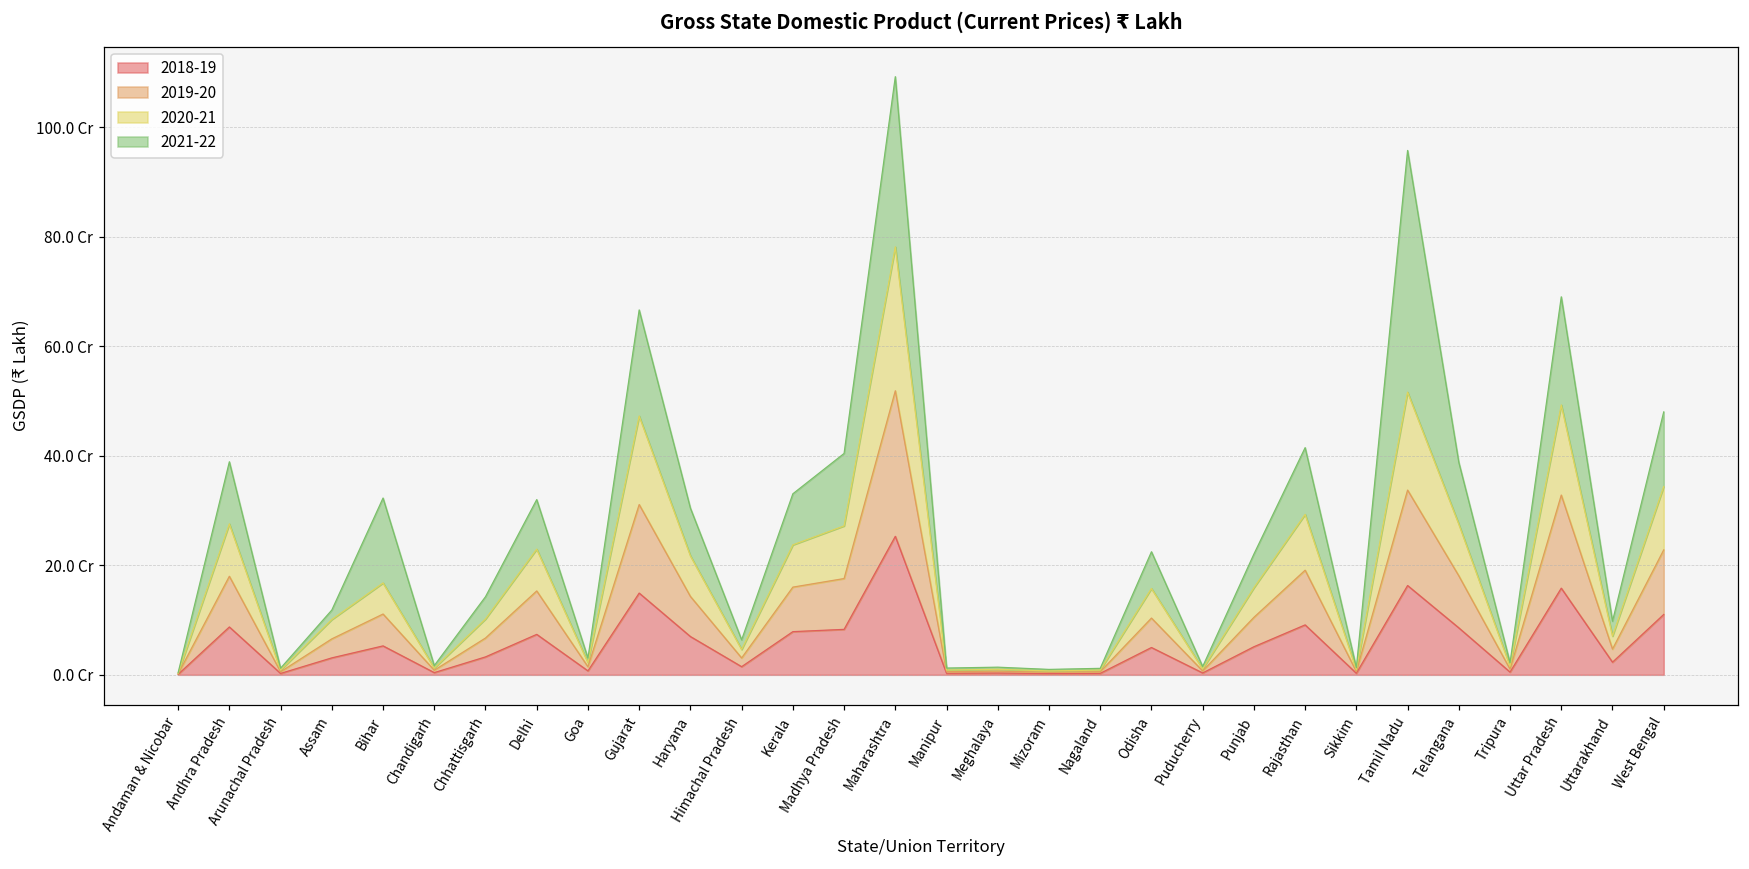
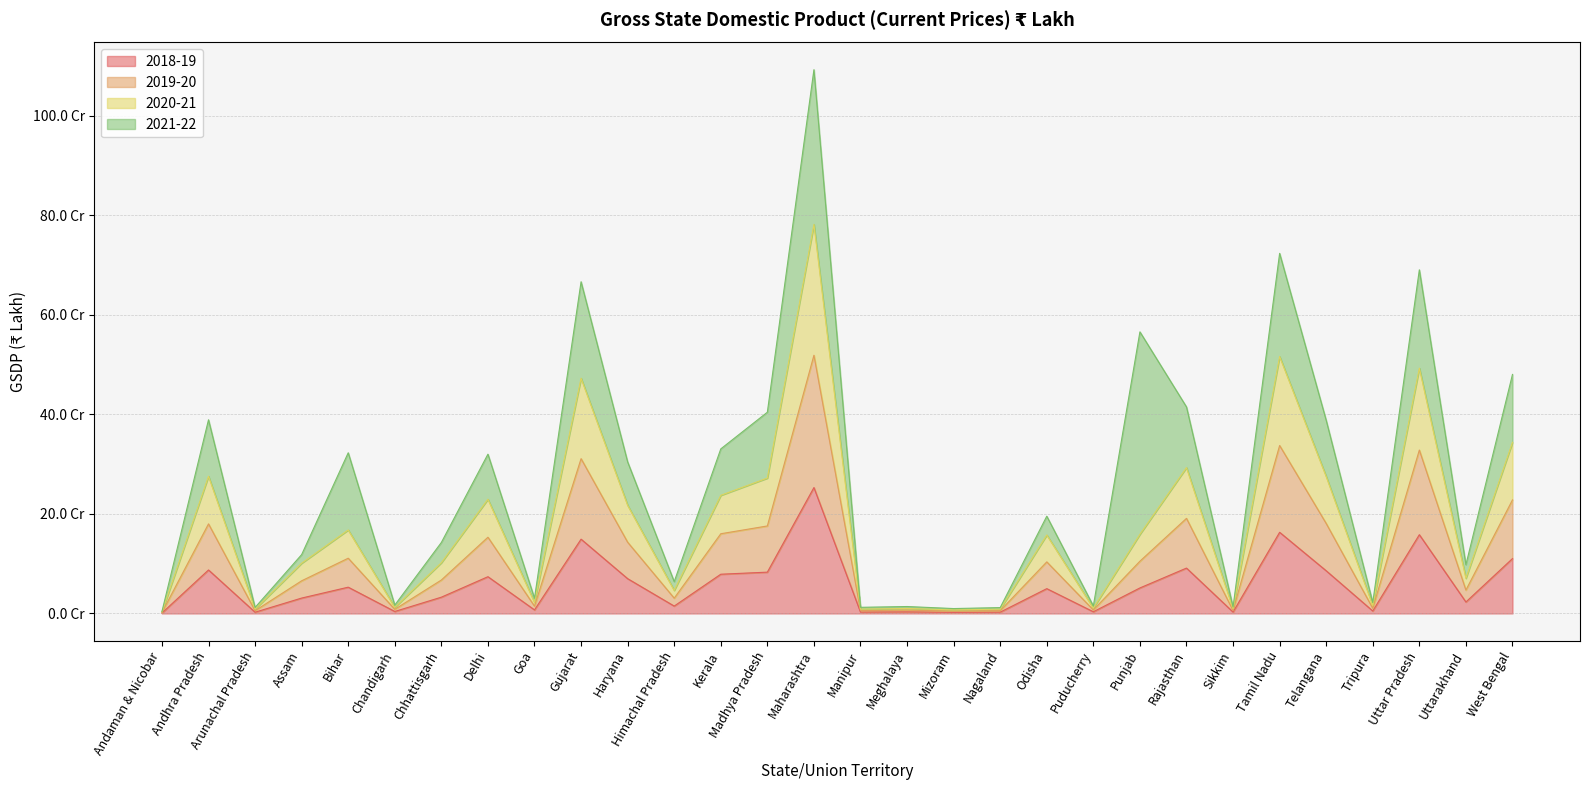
2021-22, Odisha: 7 Cr -> 4 Cr
2021-22, Punjab: 6 Cr -> 41 Cr
2021-22, Tamil Nadu: 44 Cr -> 21 Cr
